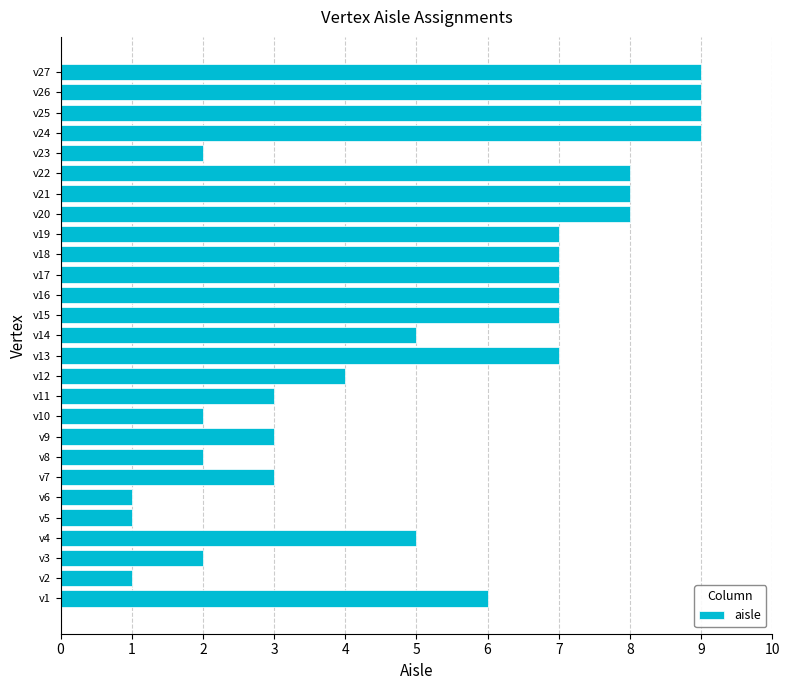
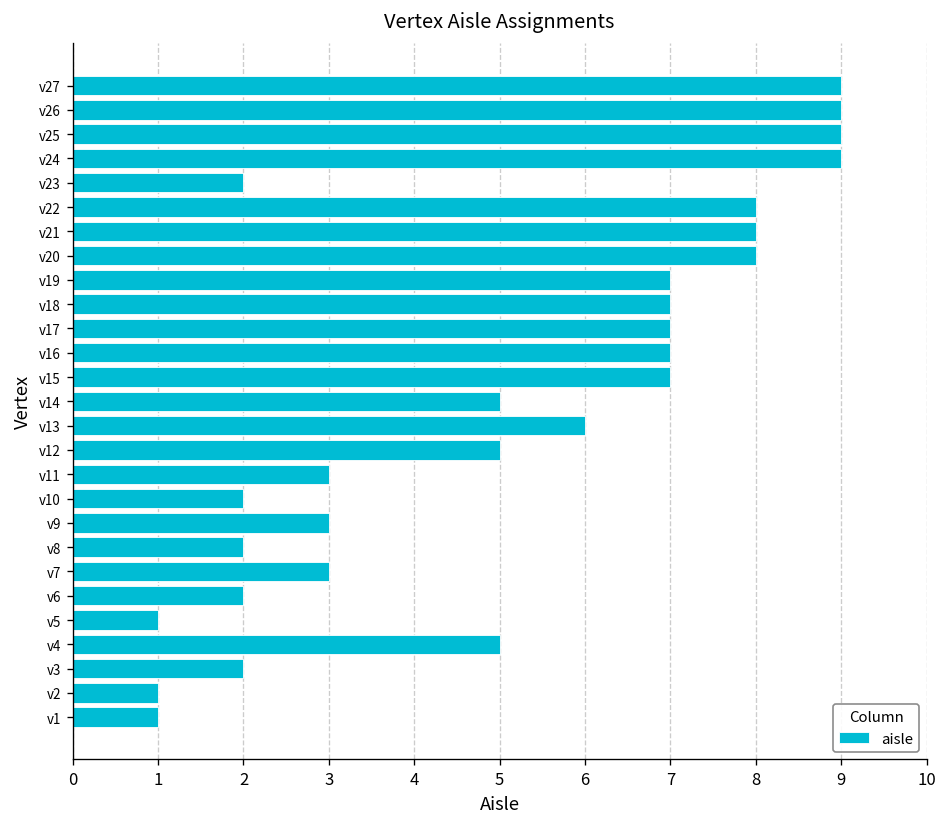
v13: 7 -> 6
v12: 4 -> 5
v6: 1 -> 2
v1: 6 -> 1
